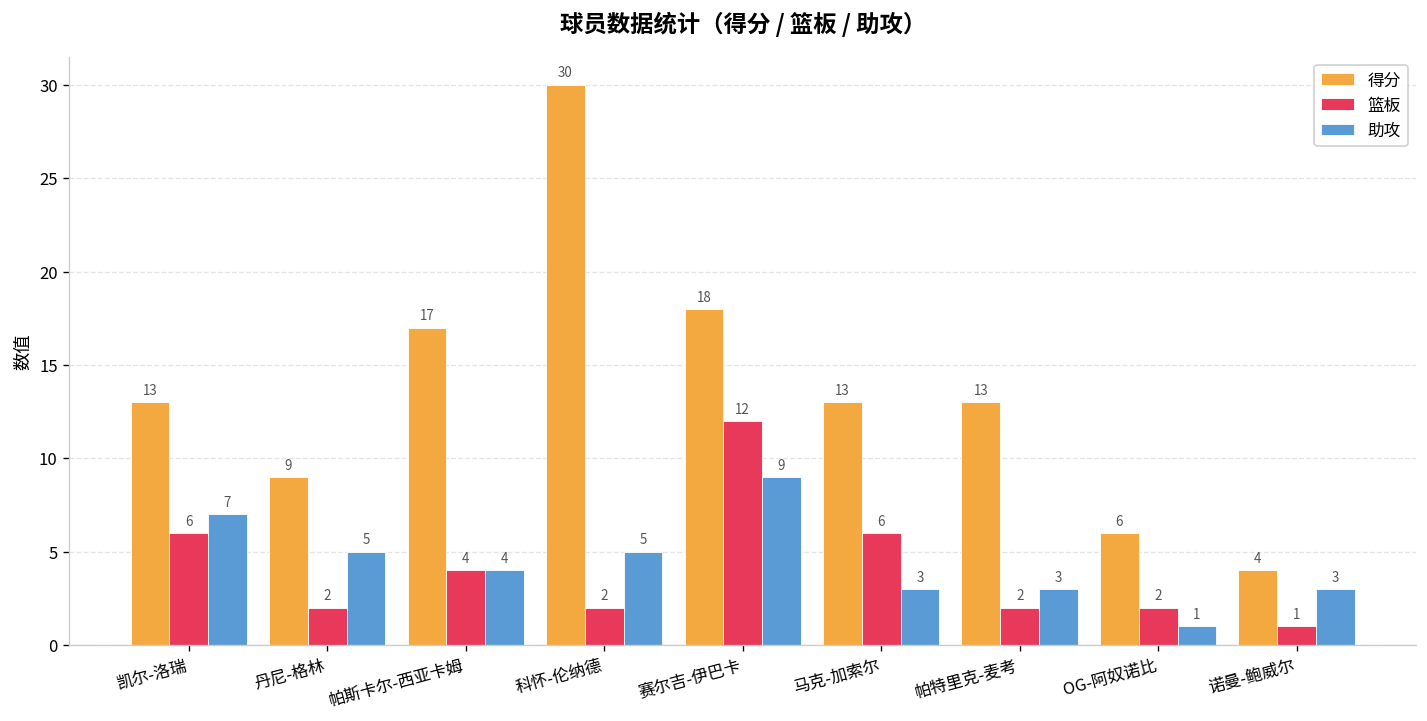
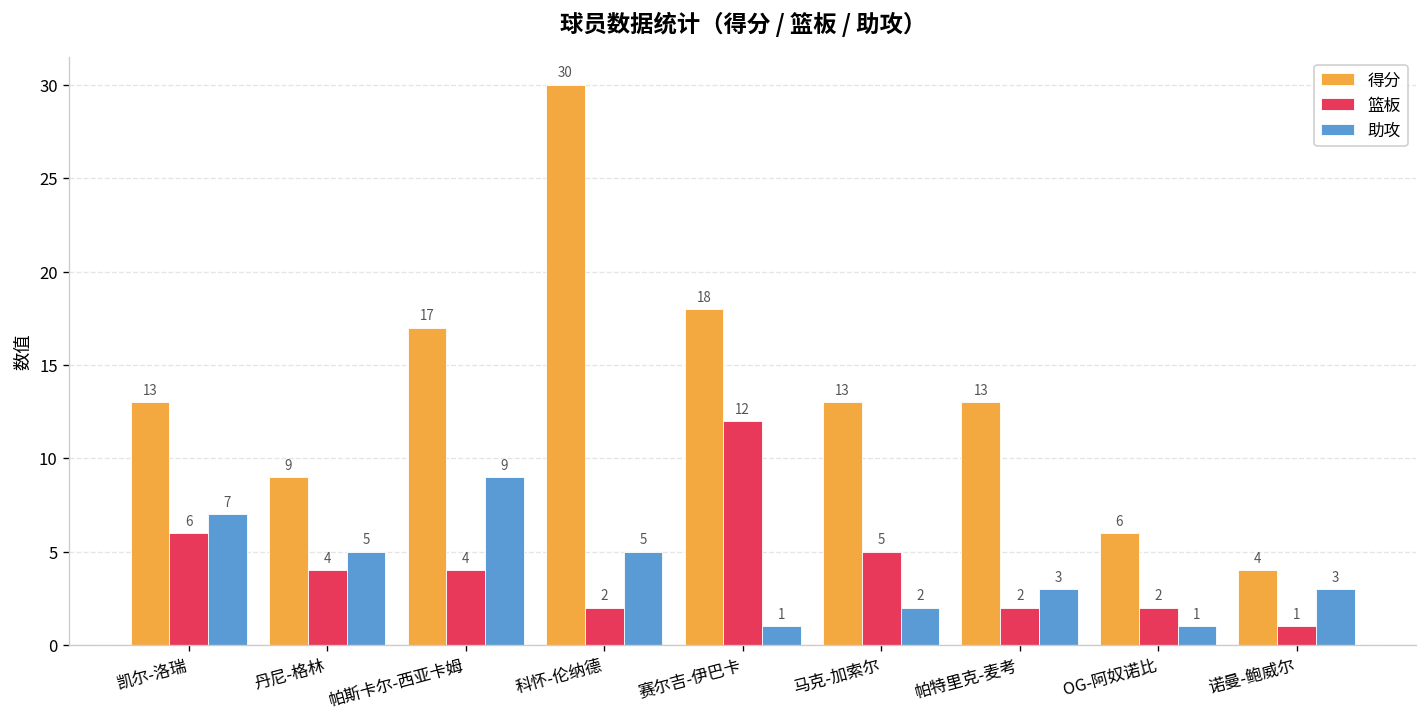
篮板, 丹尼-格林: 2 -> 4
助攻, 帕斯卡尔-西亚卡姆: 4 -> 9
助攻, 赛尔吉-伊巴卡: 9 -> 1
篮板, 马克-加索尔: 6 -> 5
助攻, 马克-加索尔: 3 -> 2
